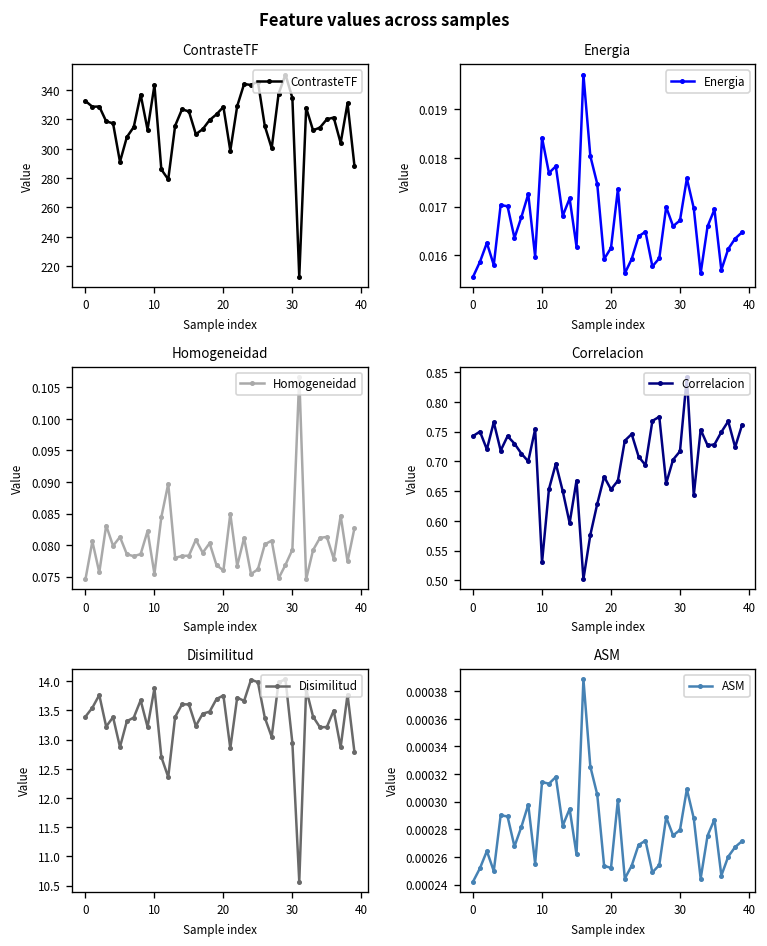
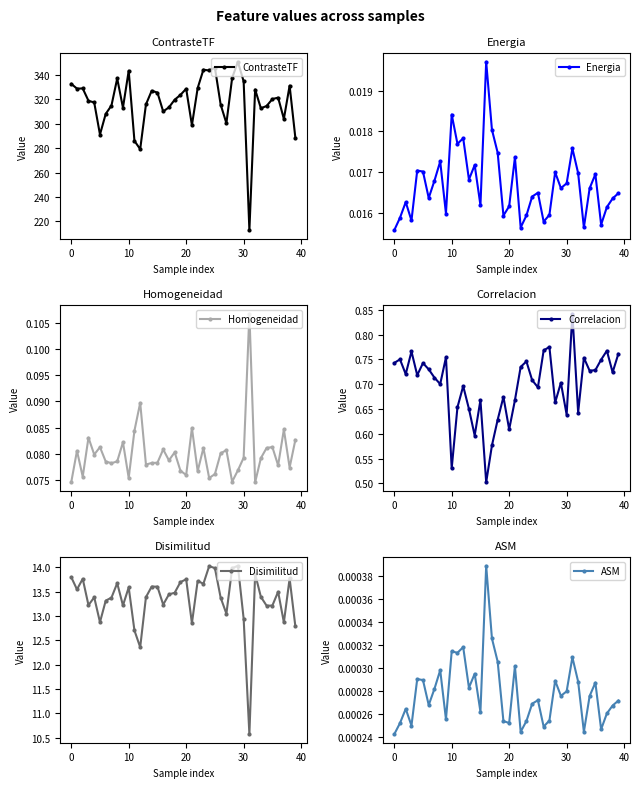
Correlacion, 20: 0.65 -> 0.61
Correlacion, 30: 0.72 -> 0.64
Disimilitud, 0: 13.4 -> 13.8
Disimilitud, 10: 13.9 -> 13.6
